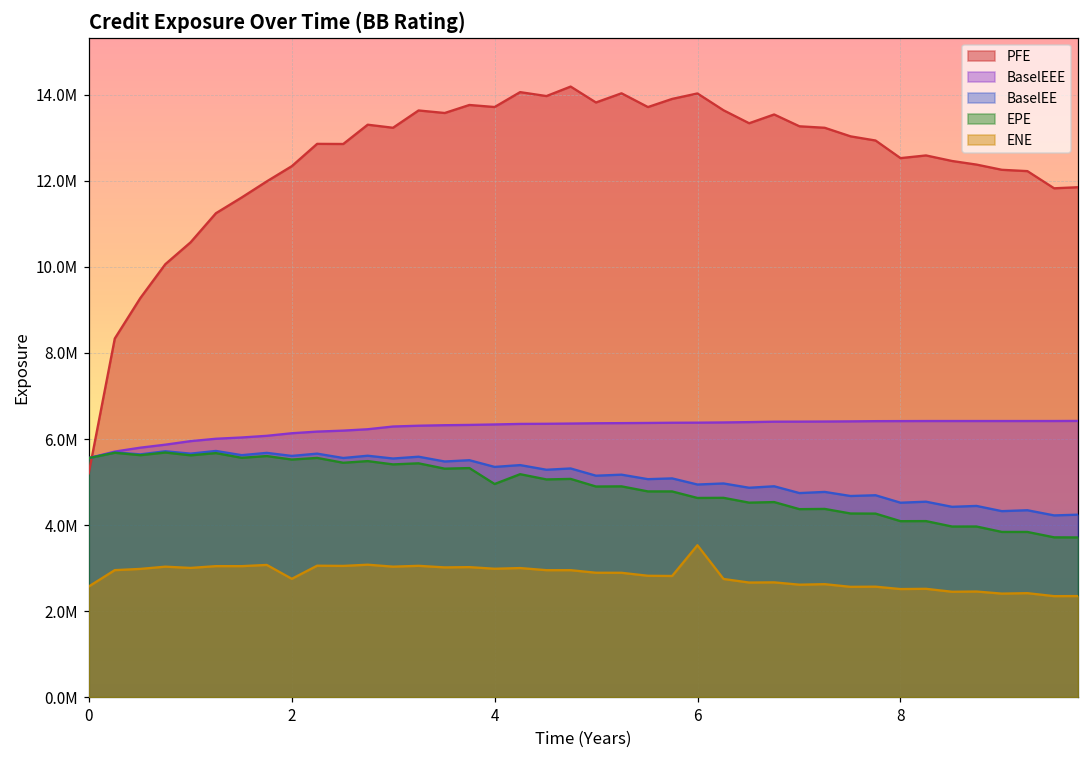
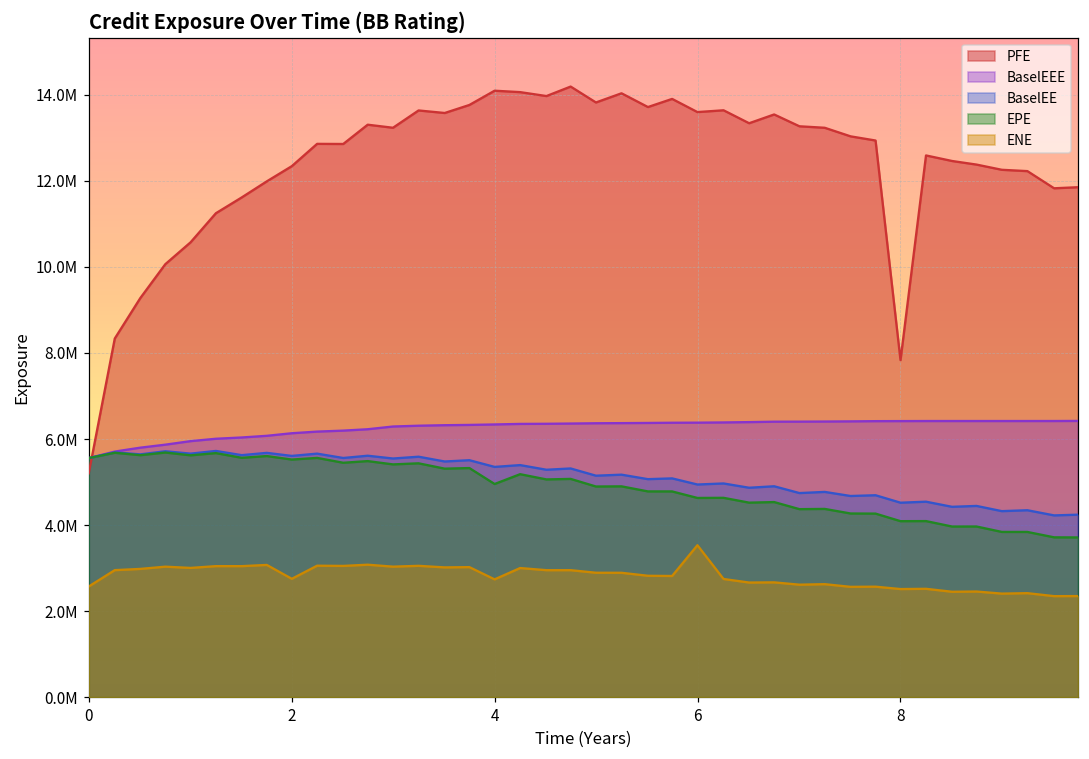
PFE, 4: 13700000 -> 14100000
ENE, 4: 3000000 -> 2700000
PFE, 6: 14000000 -> 13600000
PFE, 8: 12500000 -> 7800000
